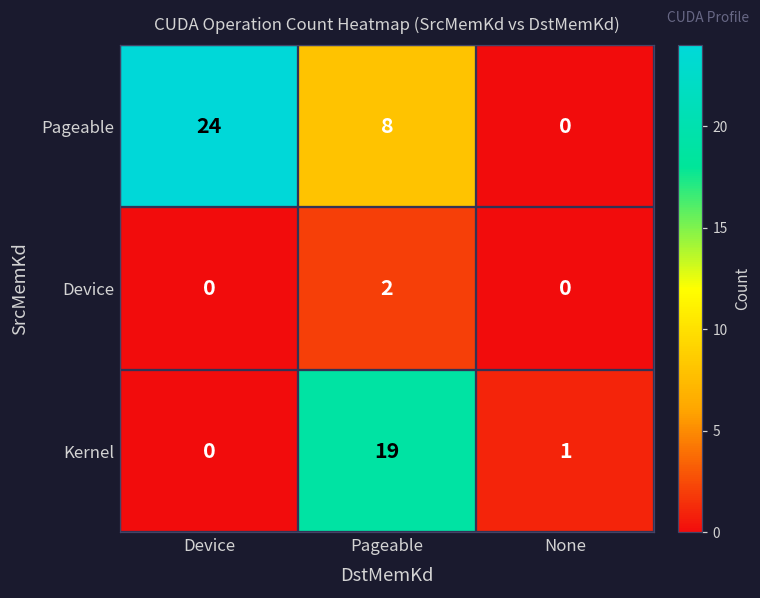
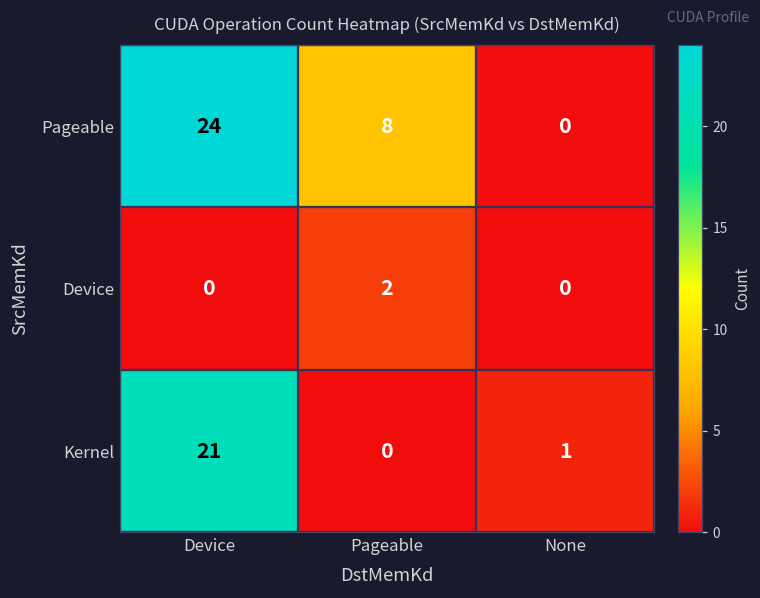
Kernel, Device: 0 -> 21
Kernel, Pageable: 19 -> 0
